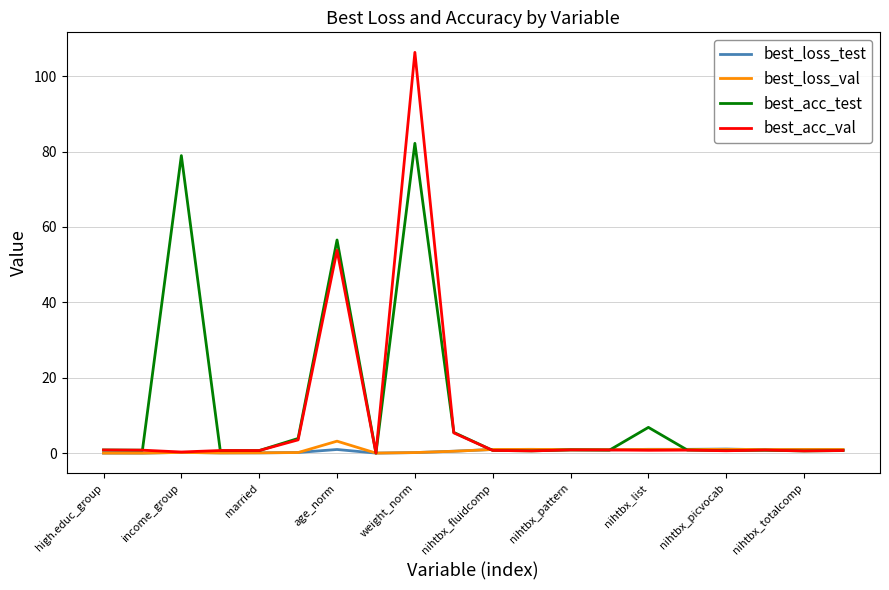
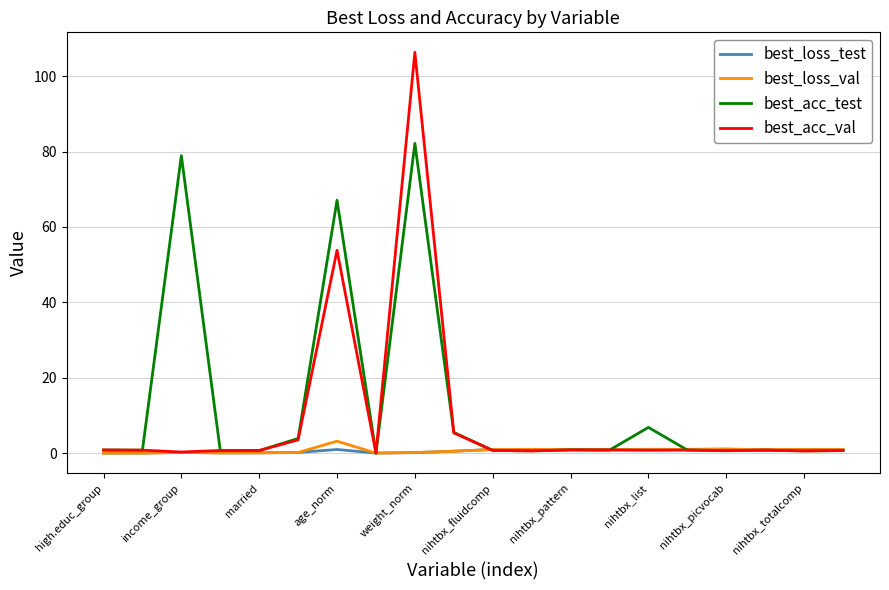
best_acc_test, age_norm: 57 -> 67
